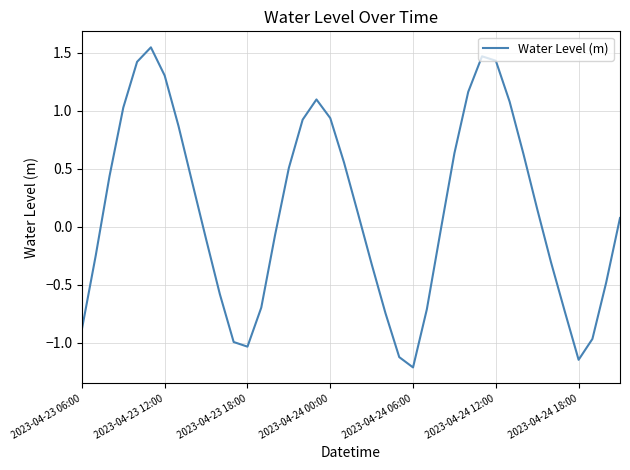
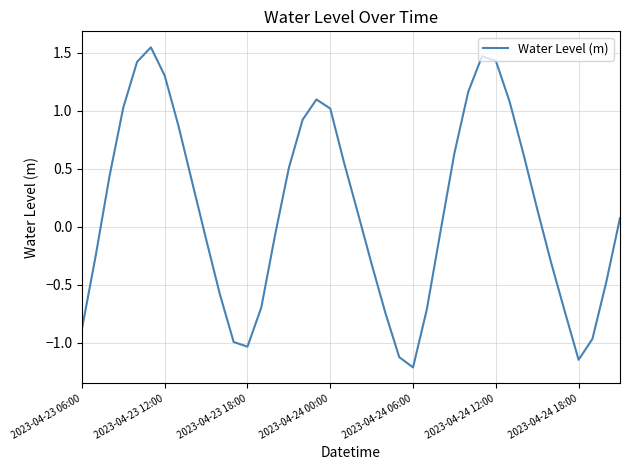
2023-04-24 00:00: 0.94 -> 1.02
